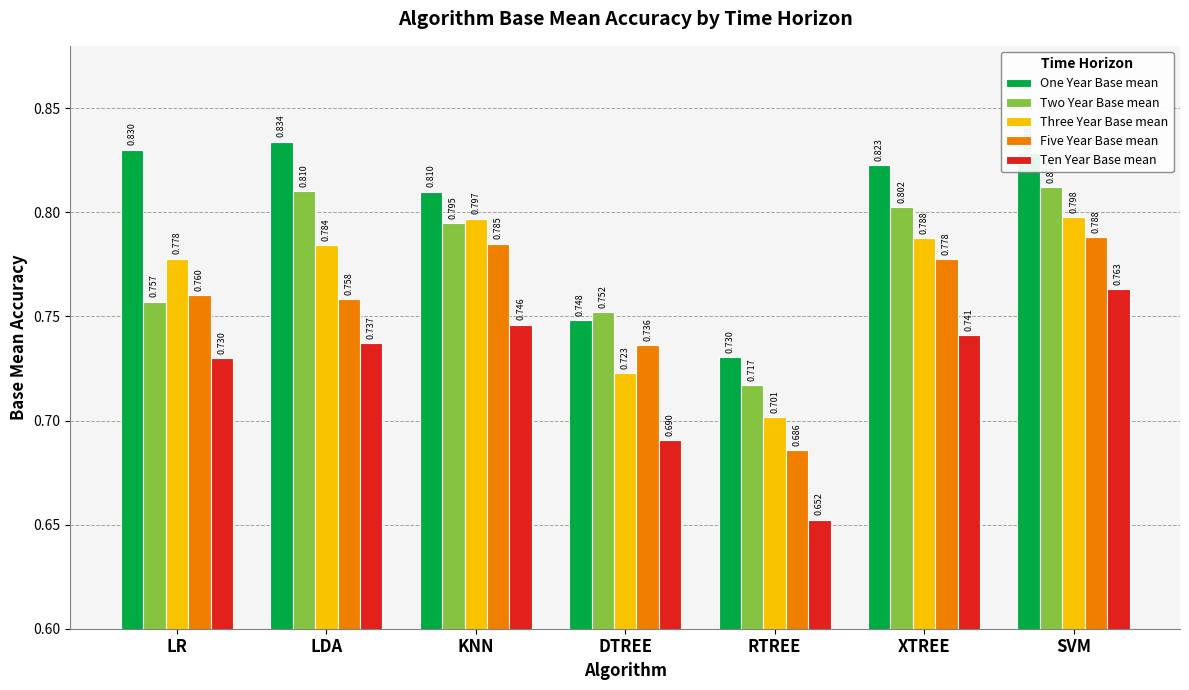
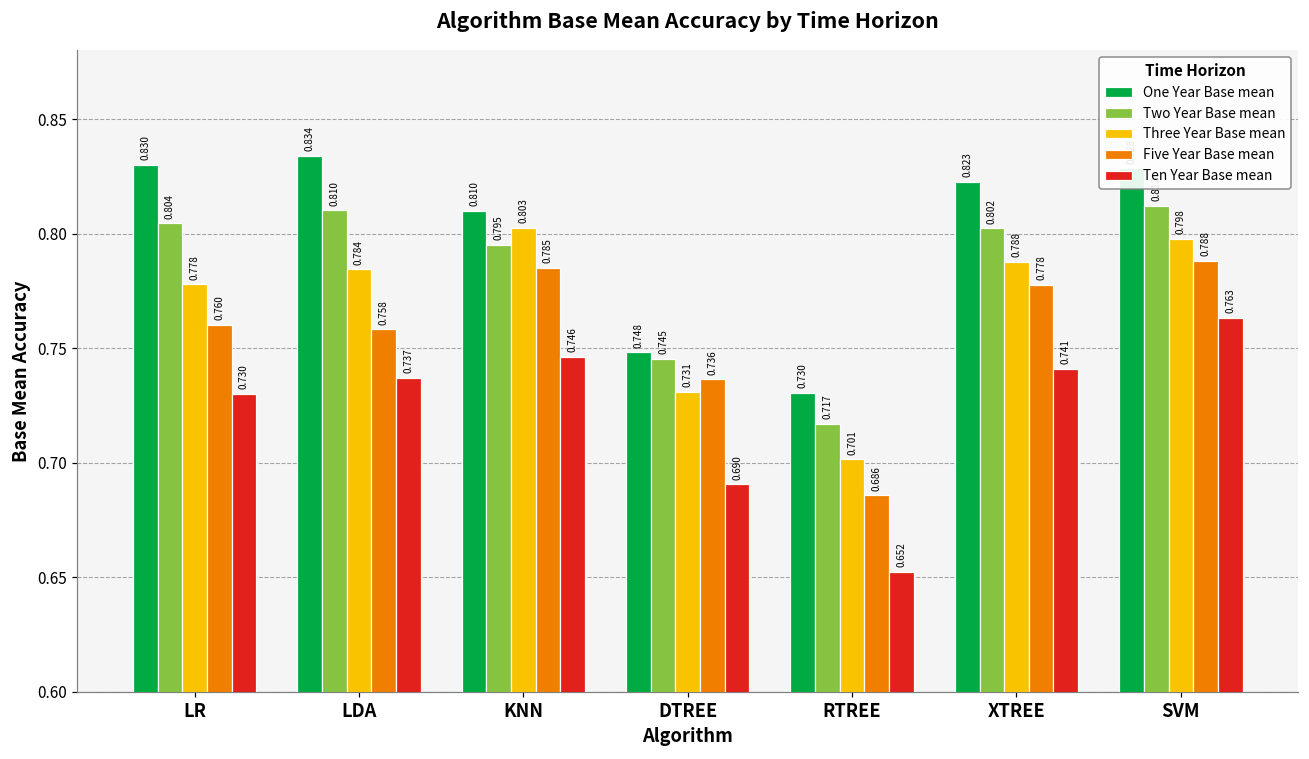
Two Year Base mean, LR: 0.757 -> 0.804
Three Year Base mean, KNN: 0.797 -> 0.803
Two Year Base mean, DTREE: 0.752 -> 0.745
Three Year Base mean, DTREE: 0.723 -> 0.731
